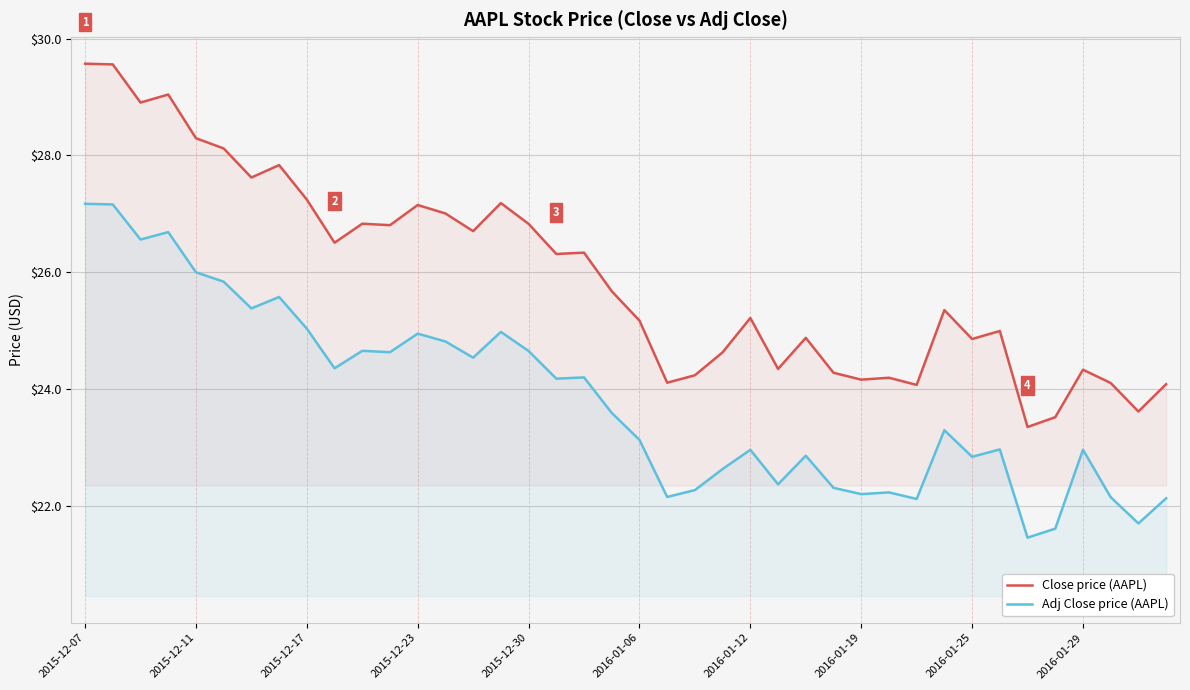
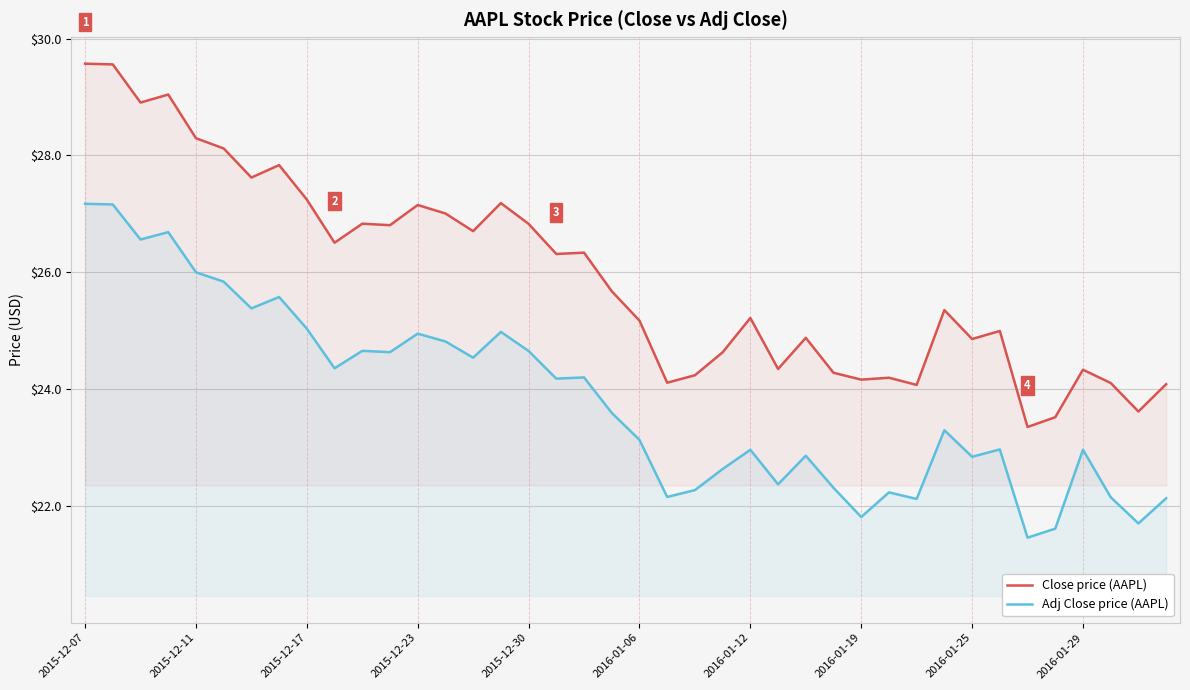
Adj Close price (AAPL), 2016-01-19: $22.2 -> $21.8
